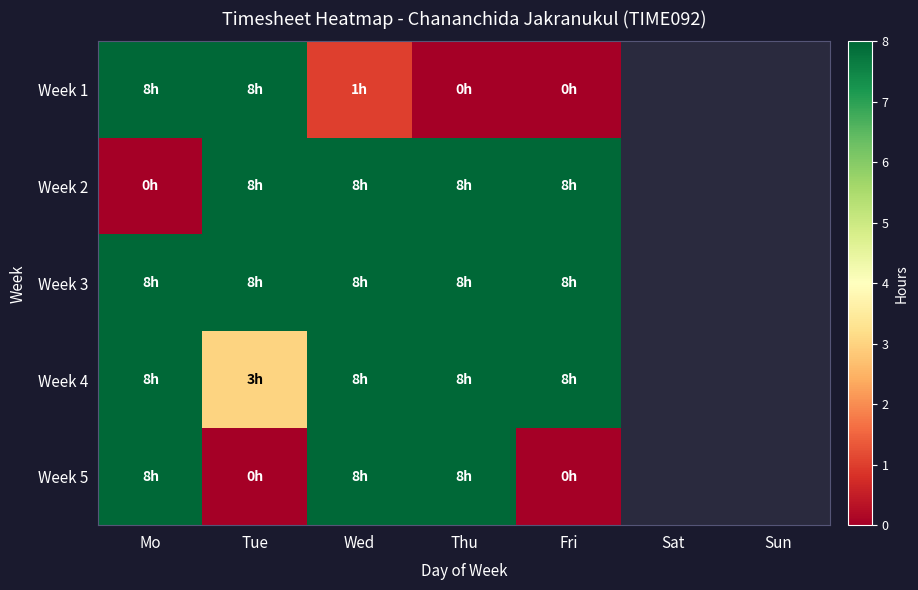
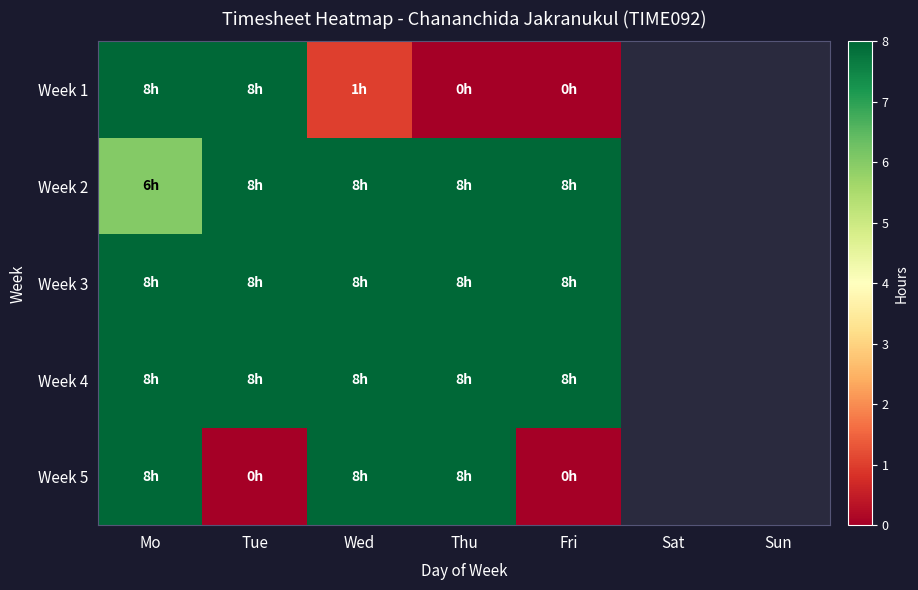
Week 2, Mo: 0h -> 6h
Week 4, Tue: 3h -> 8h
